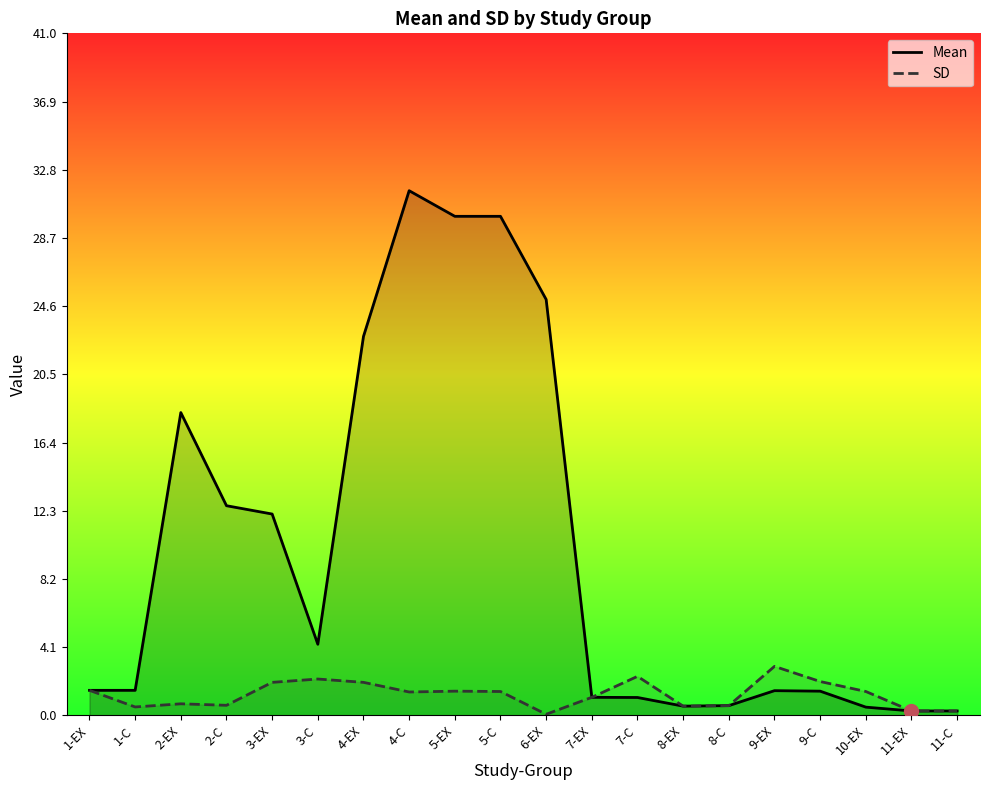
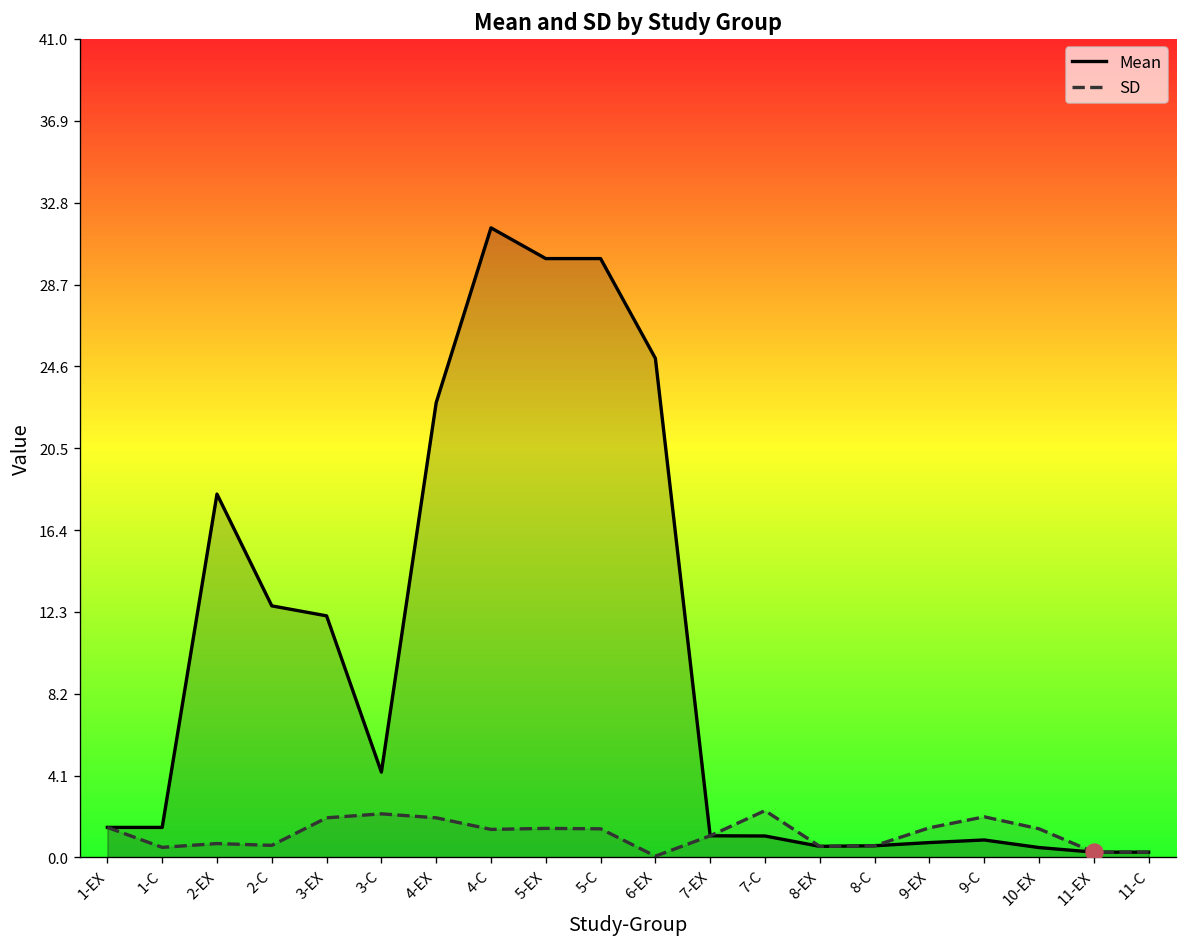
Mean, 9-EX: 1.5 -> 0.7
SD, 9-EX: 2.9 -> 1.5
Mean, 9-C: 1.5 -> 0.9
